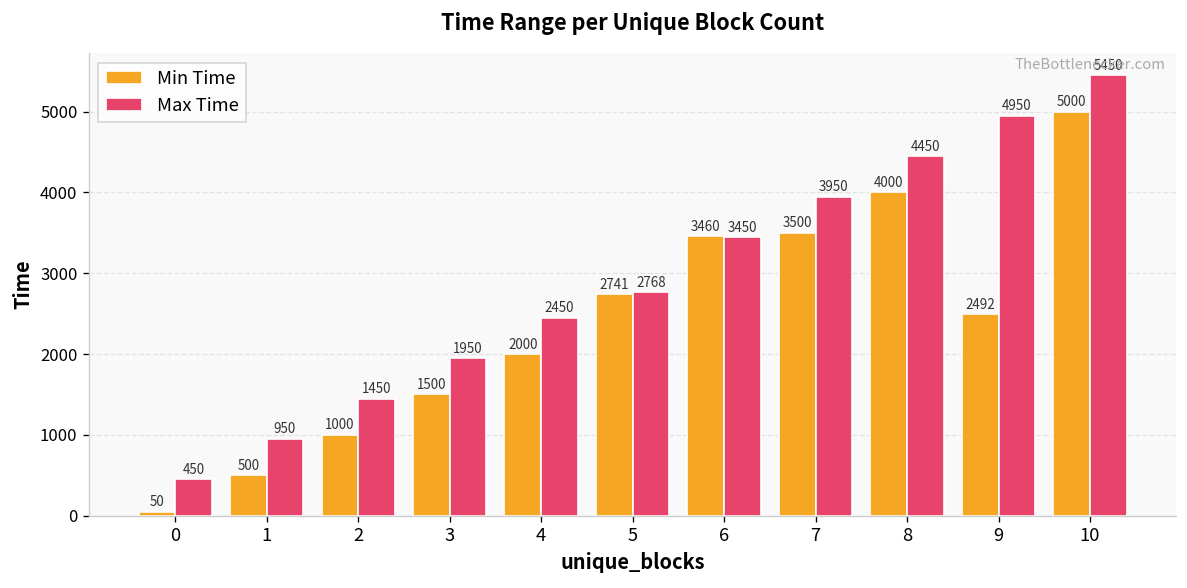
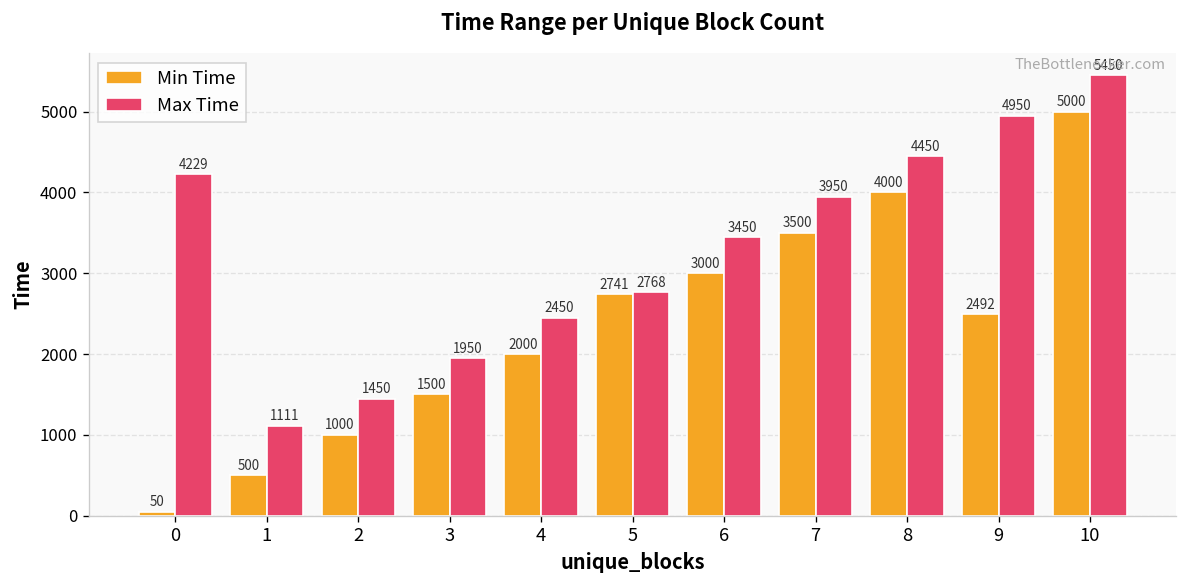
Max Time, 0: 450 -> 4229
Max Time, 1: 950 -> 1111
Min Time, 6: 3460 -> 3000
